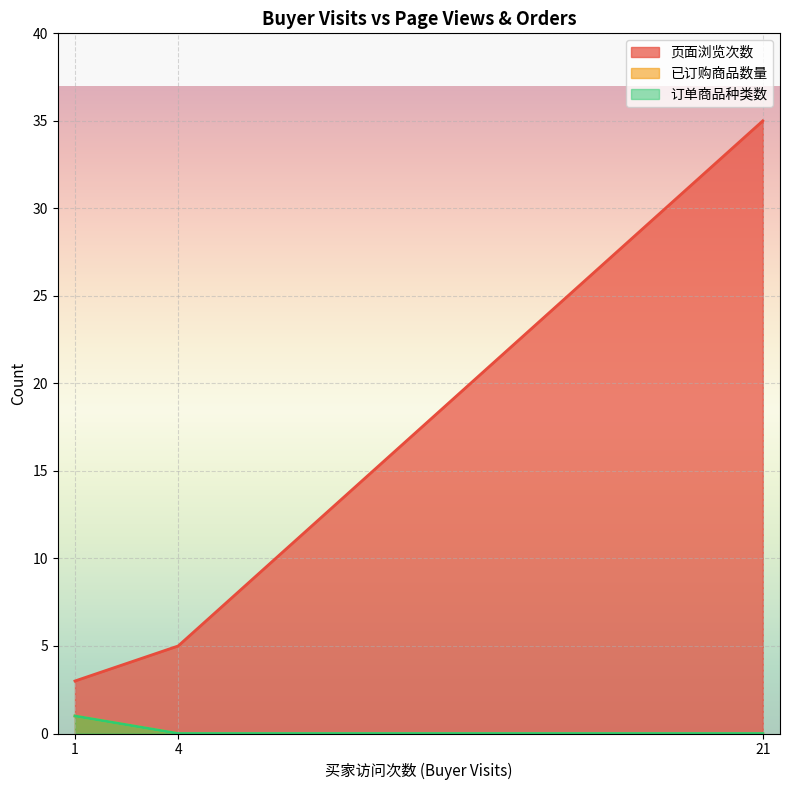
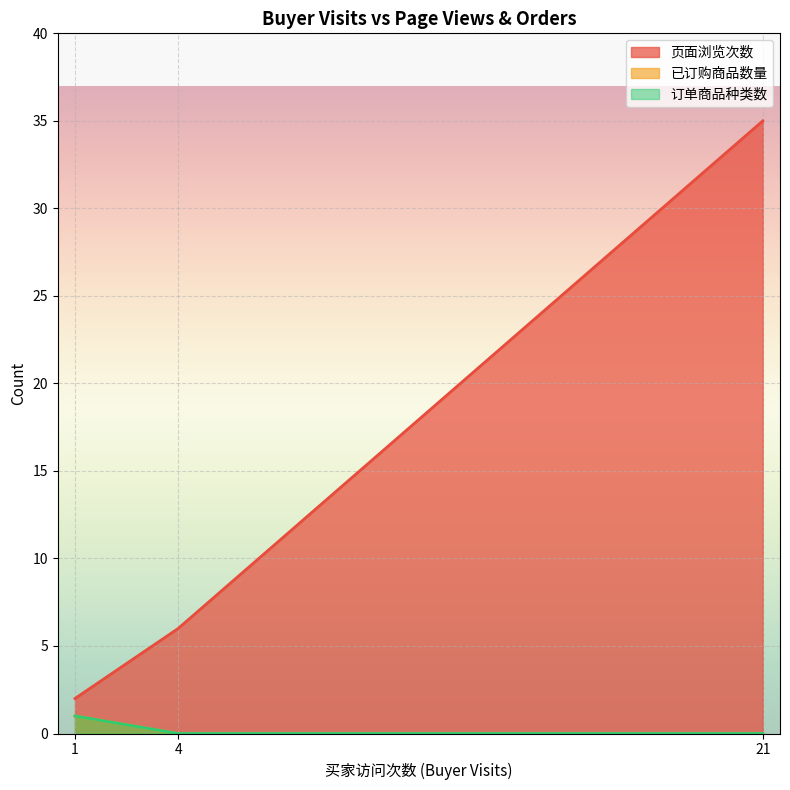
页面浏览次数, 1: 3 -> 2
页面浏览次数, 4: 5 -> 6
